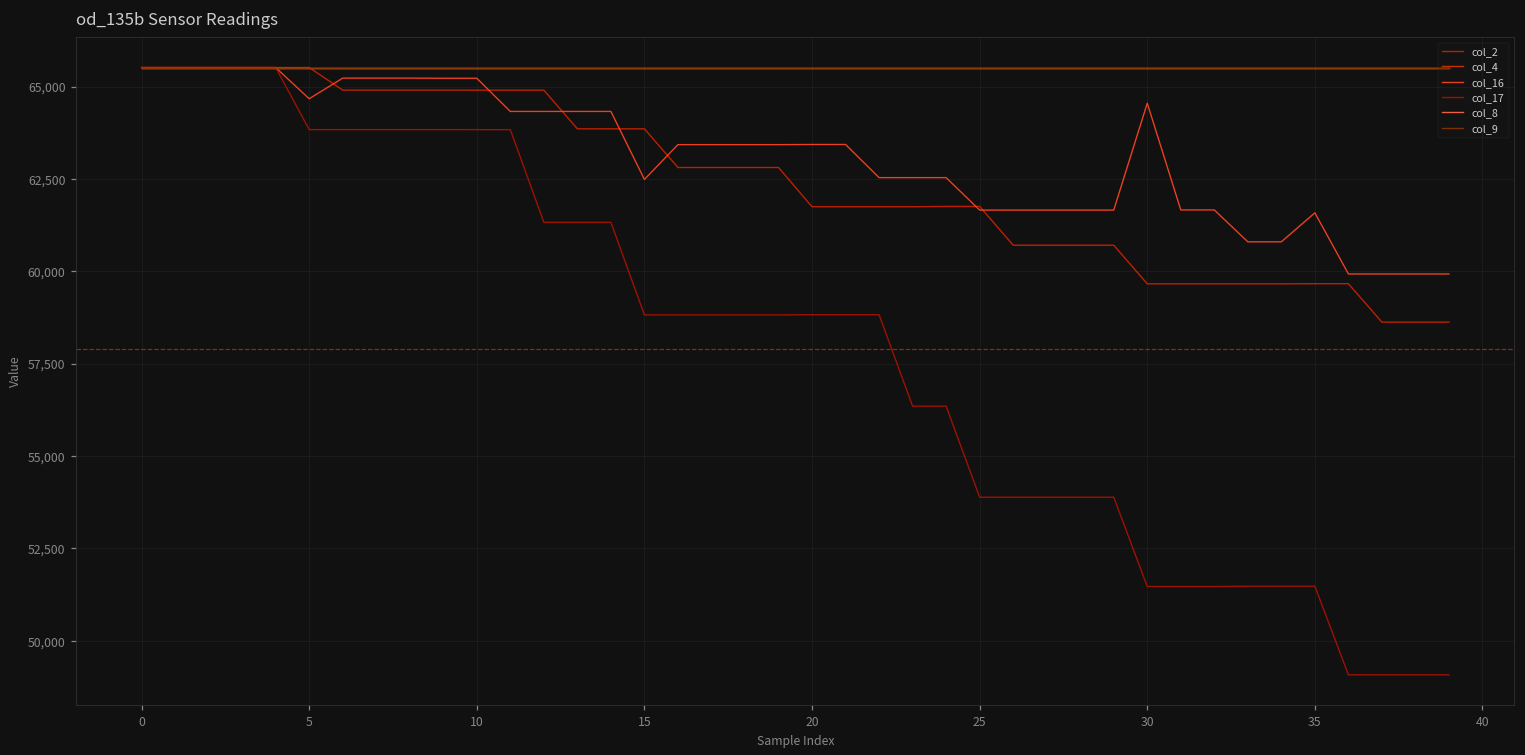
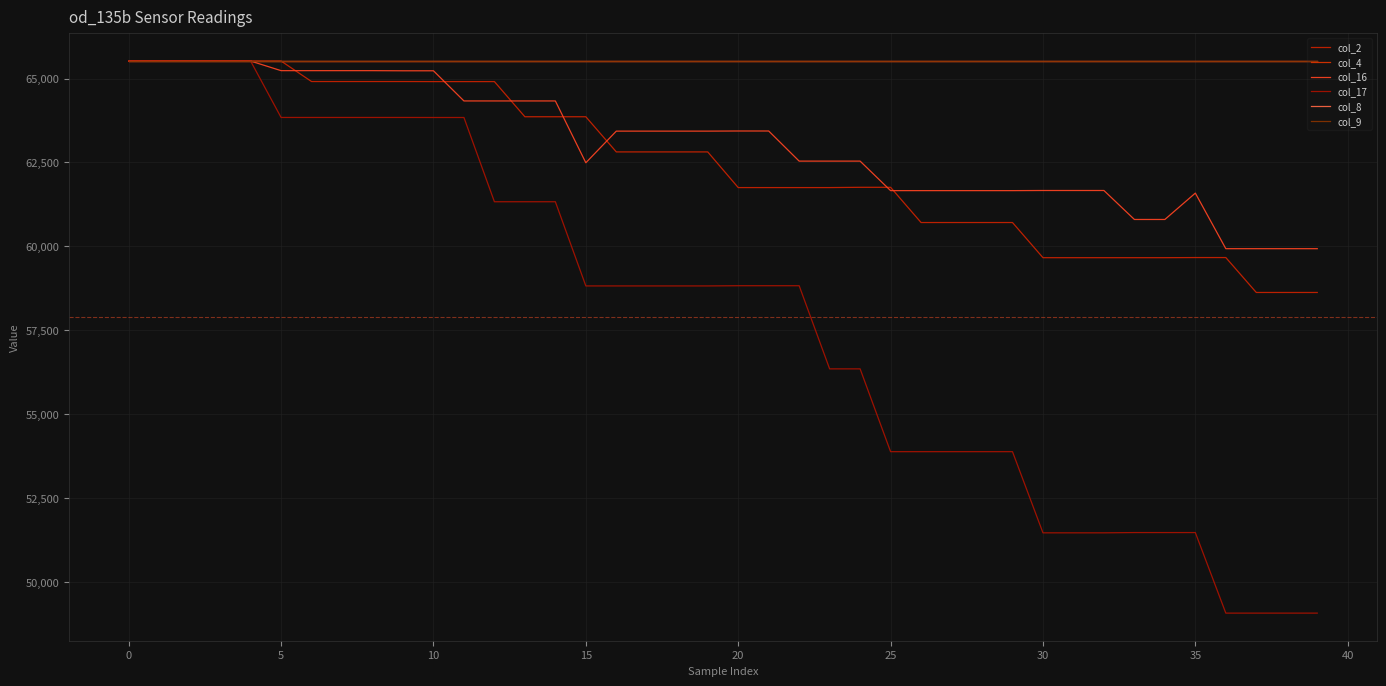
col_16, 5: 64,700 -> 65,200
col_16, 30: 64,600 -> 61,700
